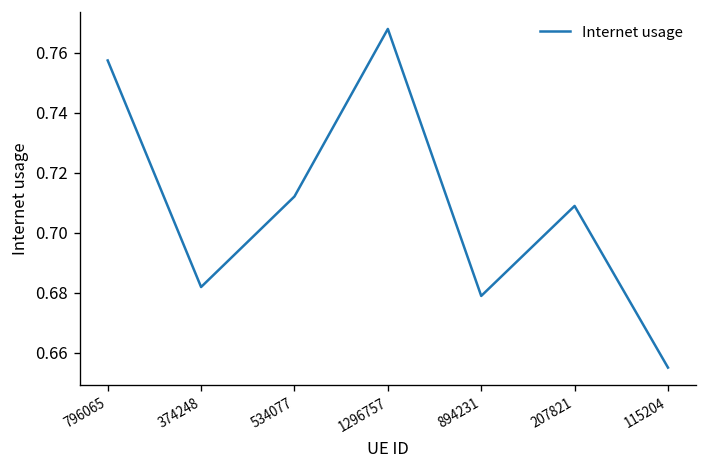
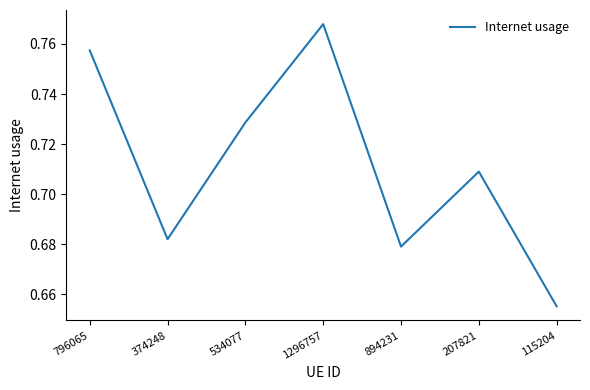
534077: 0.712 -> 0.729
